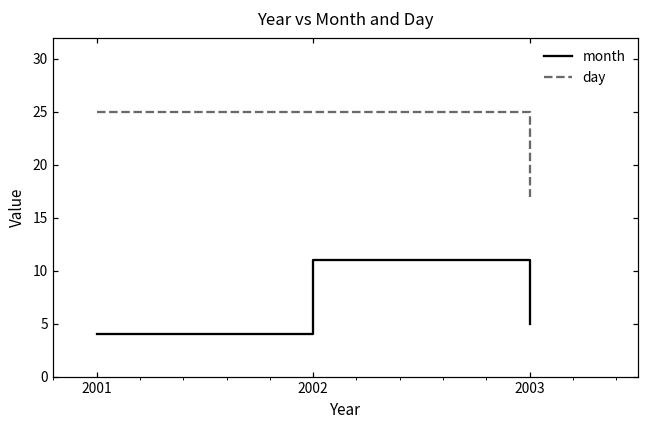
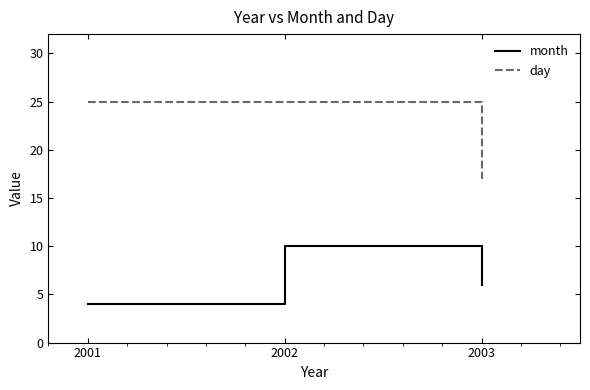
month, 2002: 11 -> 10
month, 2003: 5 -> 6
